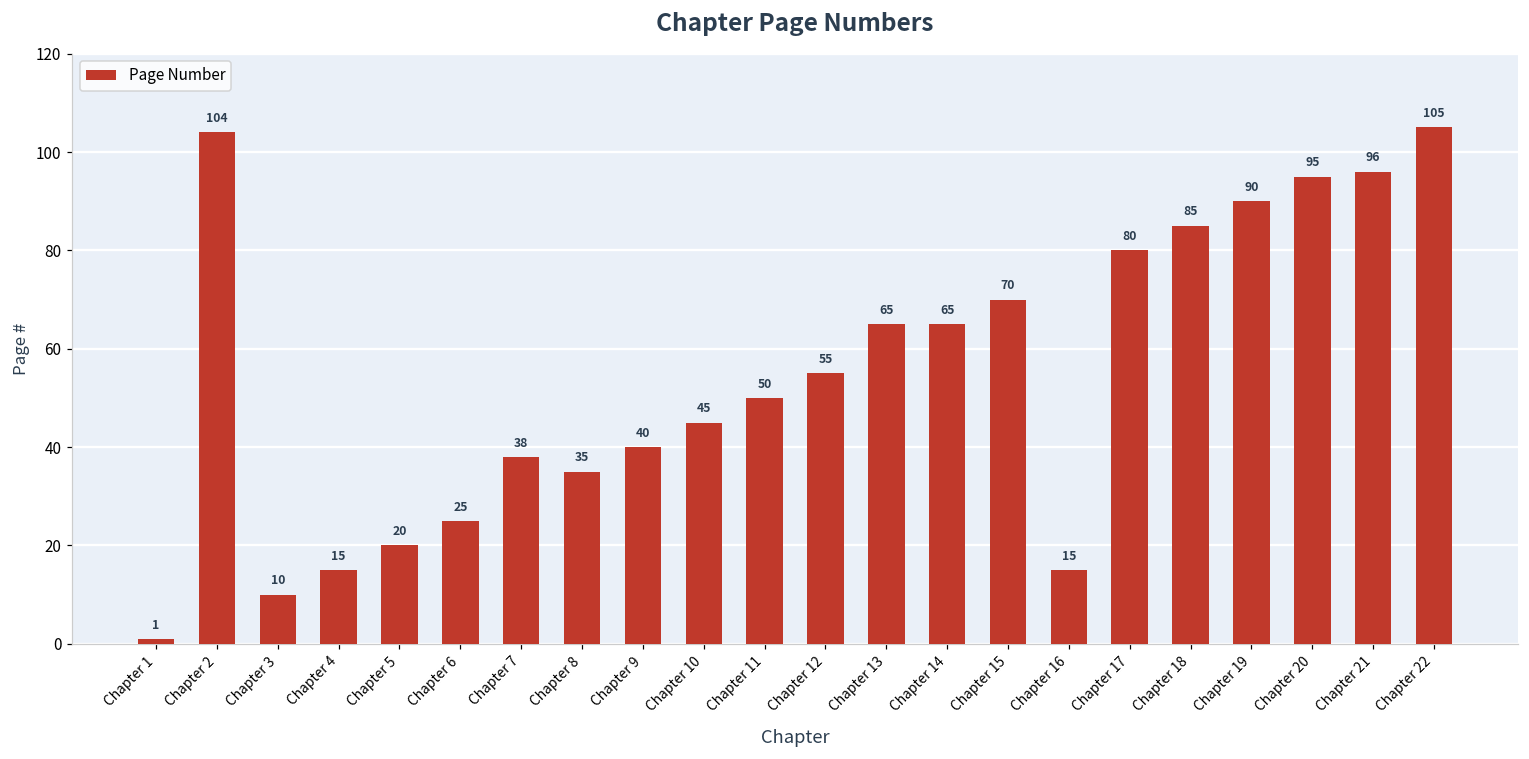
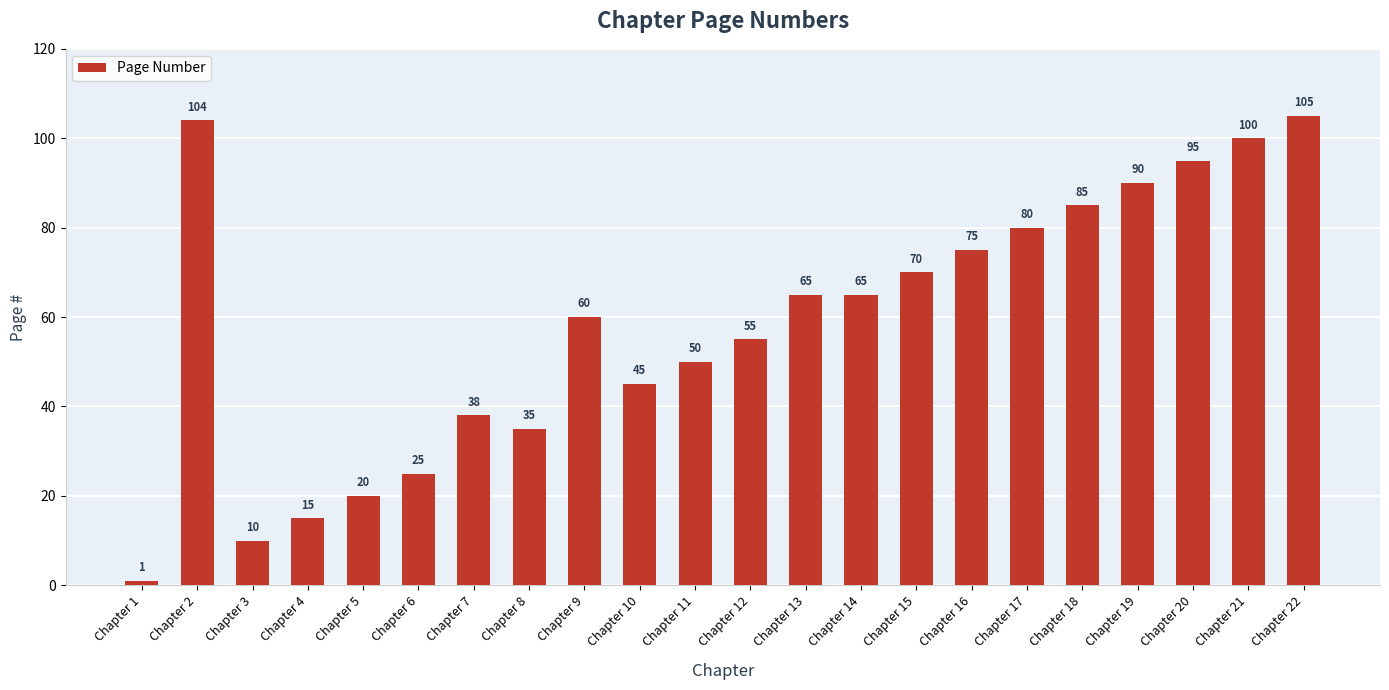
Chapter 9: 40 -> 60
Chapter 16: 15 -> 75
Chapter 21: 96 -> 100
